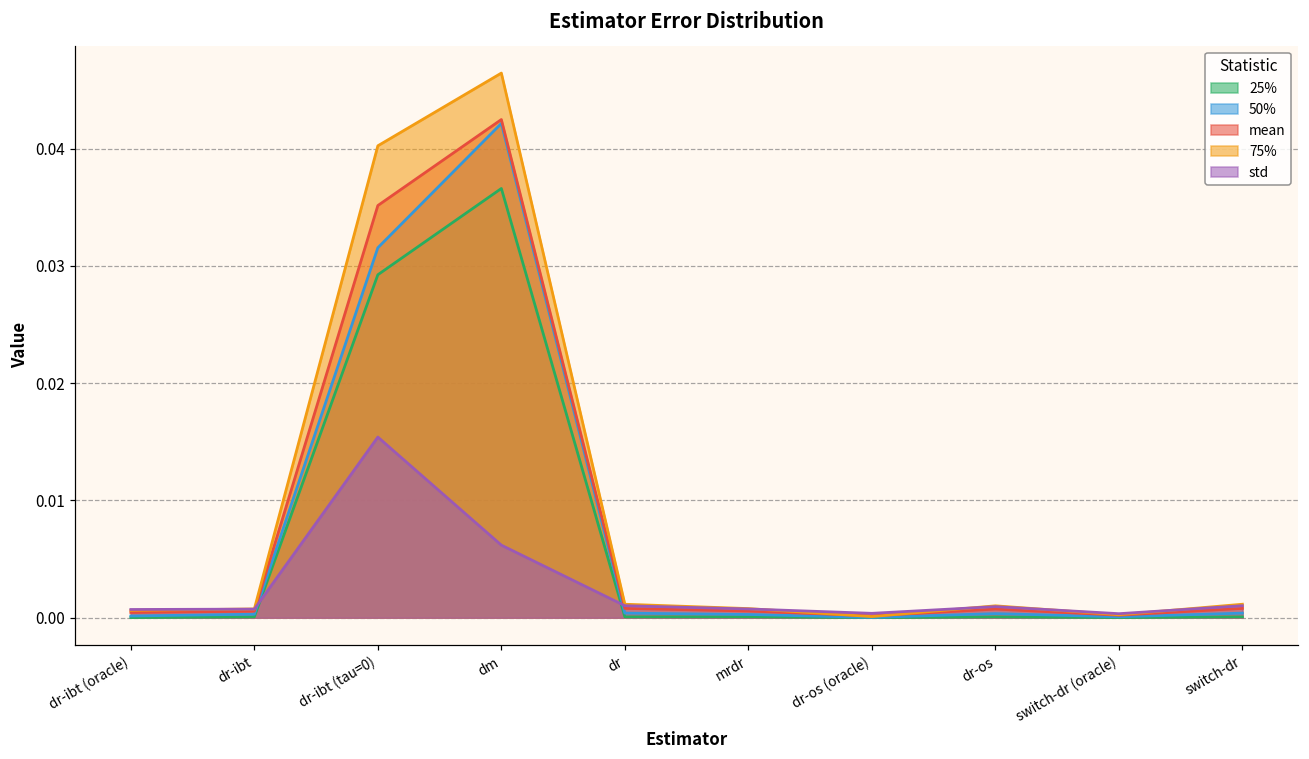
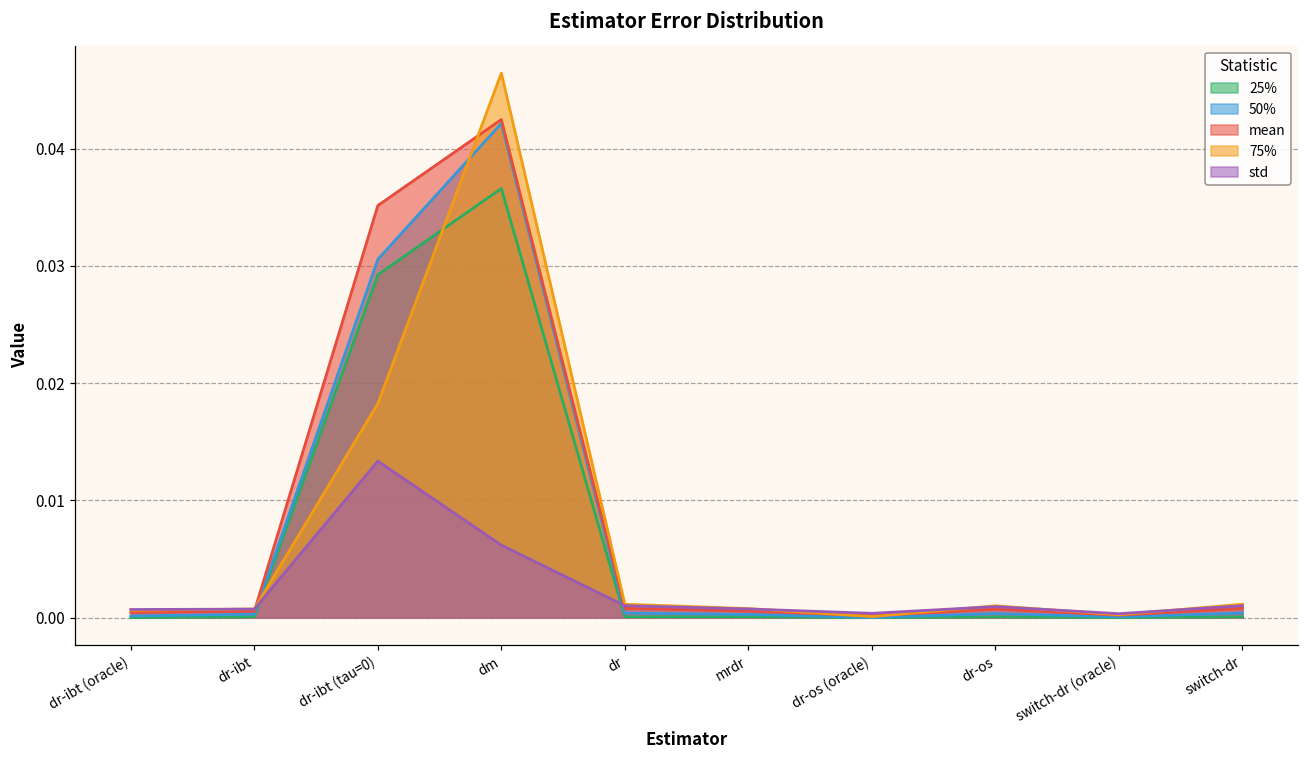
50%, dr-ibt (tau=0): 0.0315 -> 0.0306
75%, dr-ibt (tau=0): 0.0402 -> 0.0183
std, dr-ibt (tau=0): 0.0154 -> 0.0134
